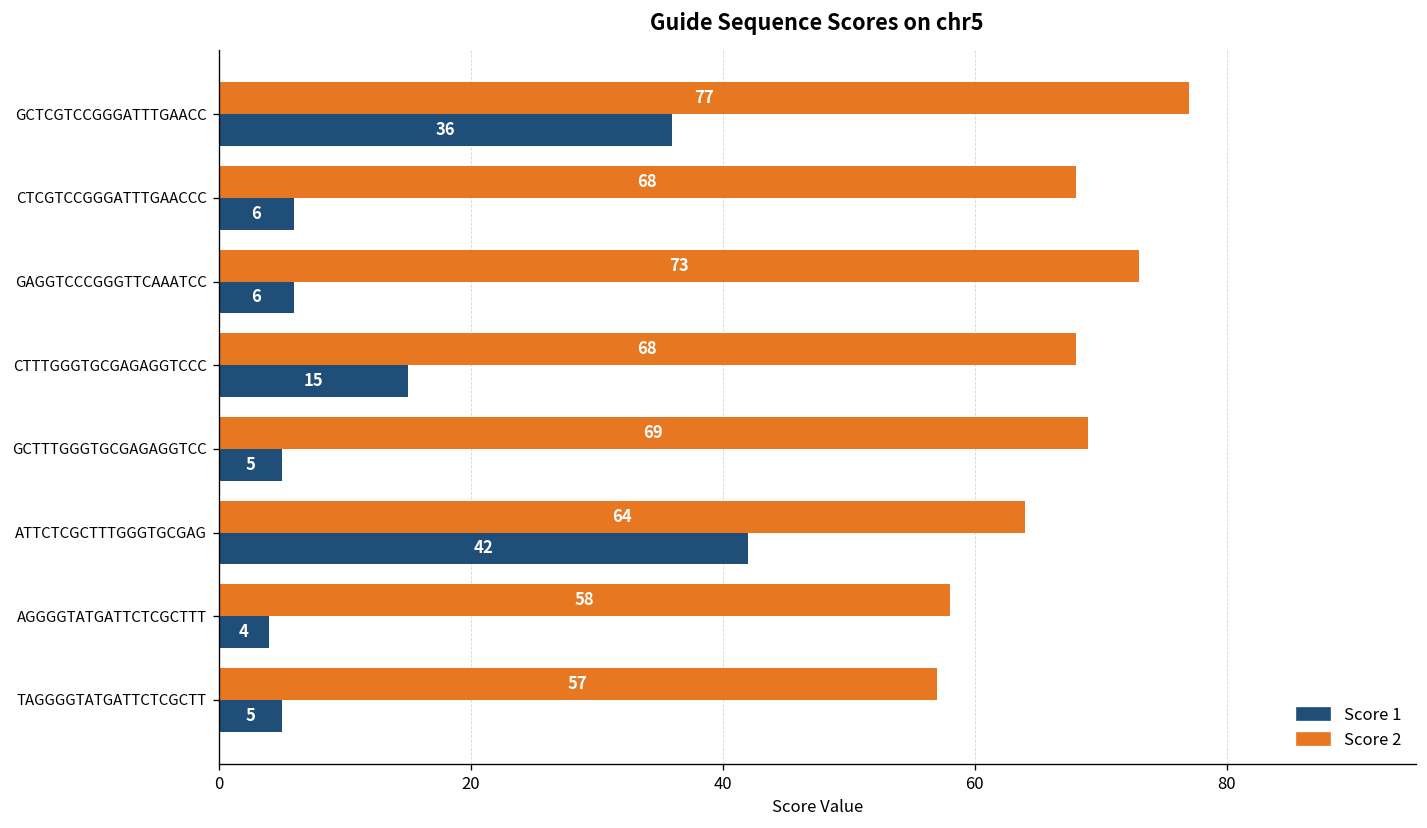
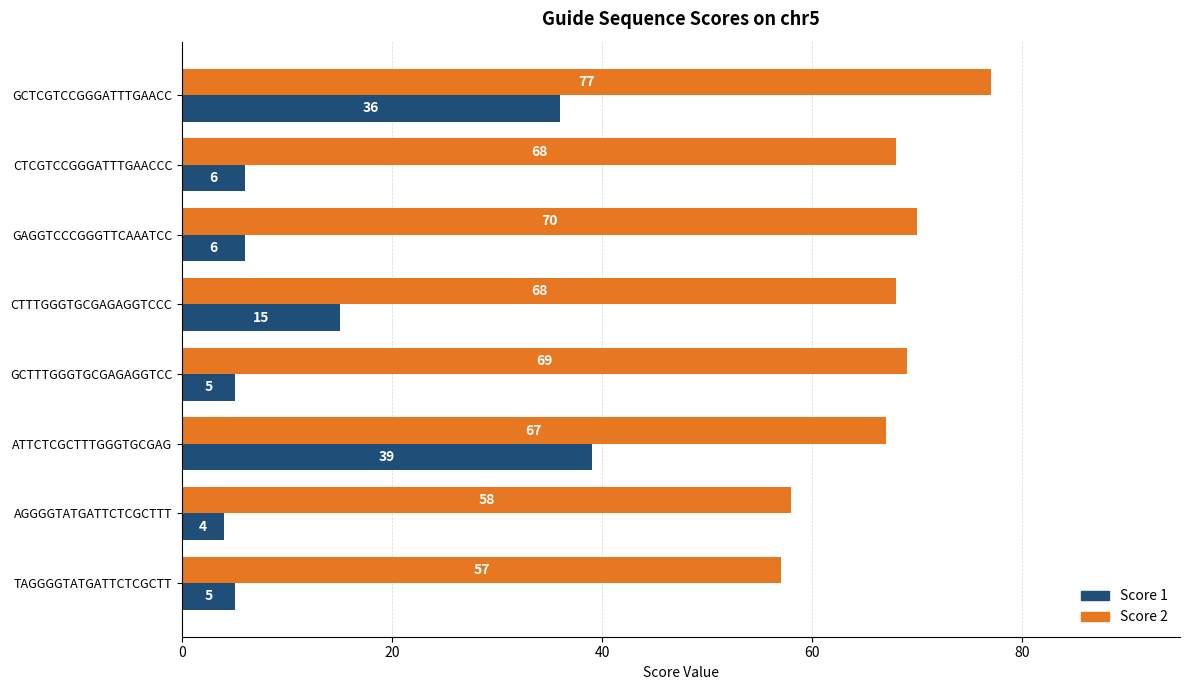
Score 2, GAGGTCCCGGGTTCAAATCC: 73 -> 70
Score 2, ATTCTCGCTTTGGGTGCGAG: 64 -> 67
Score 1, ATTCTCGCTTTGGGTGCGAG: 42 -> 39
